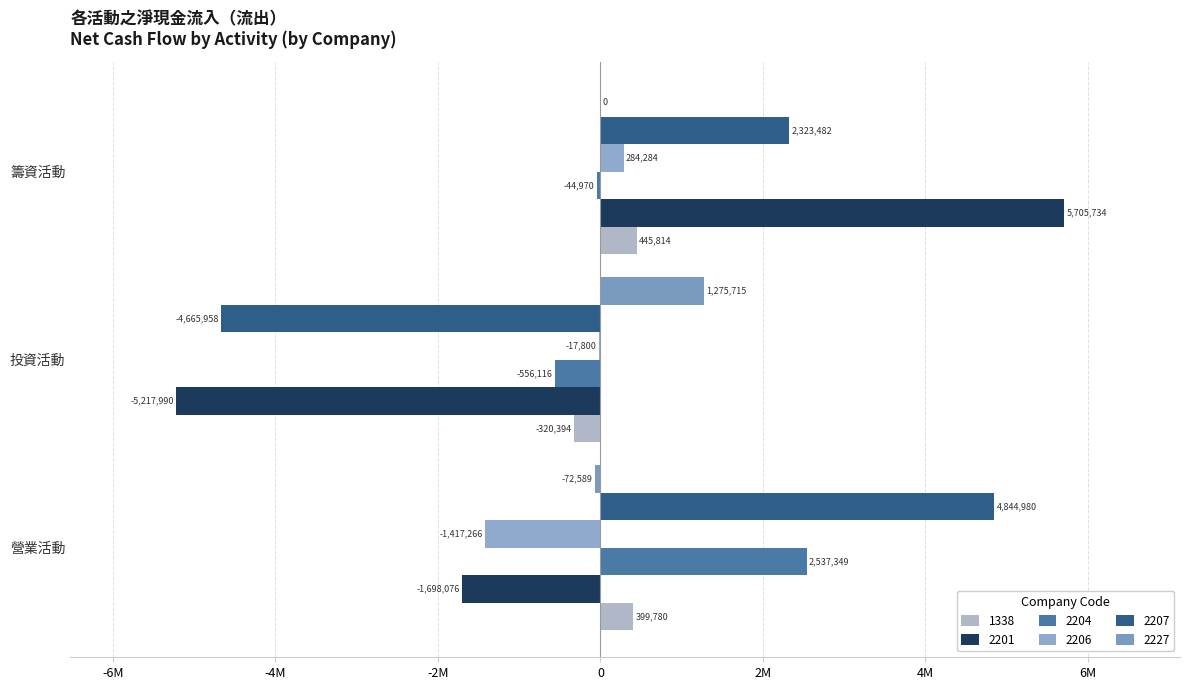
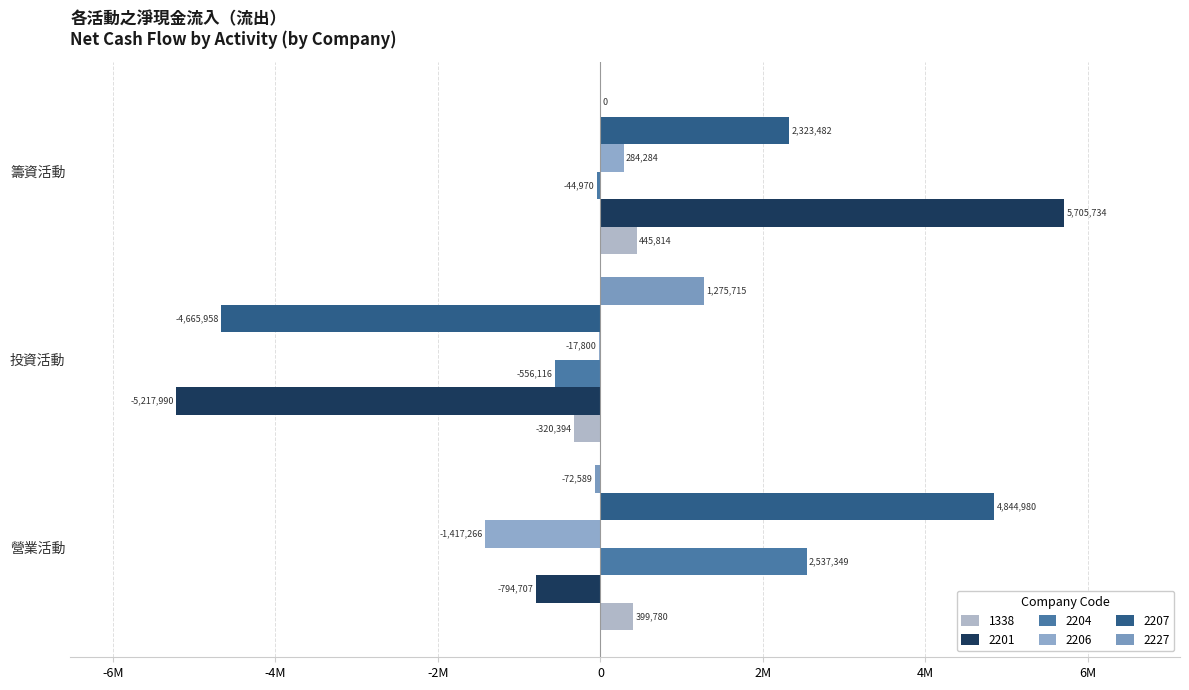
2201, 營業活動: -1,698,076 -> -794,707
